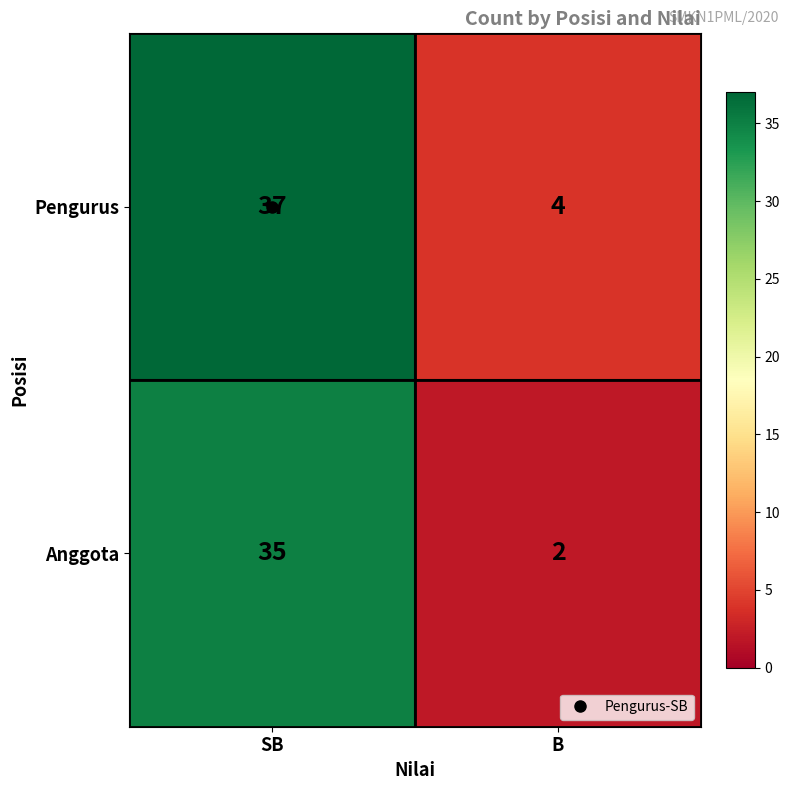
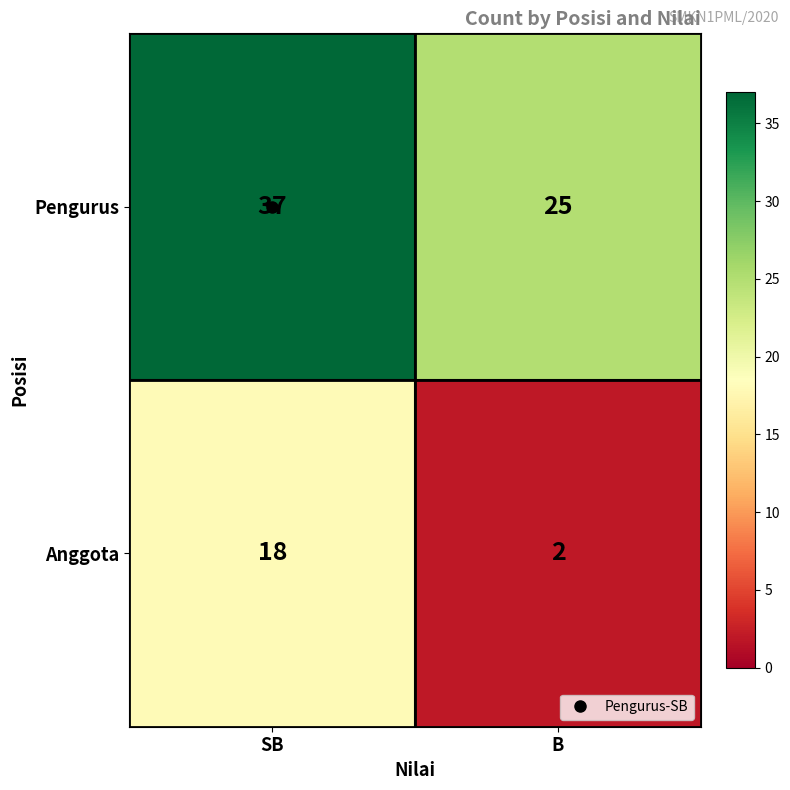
Pengurus, B: 4 -> 25
Anggota, SB: 35 -> 18
